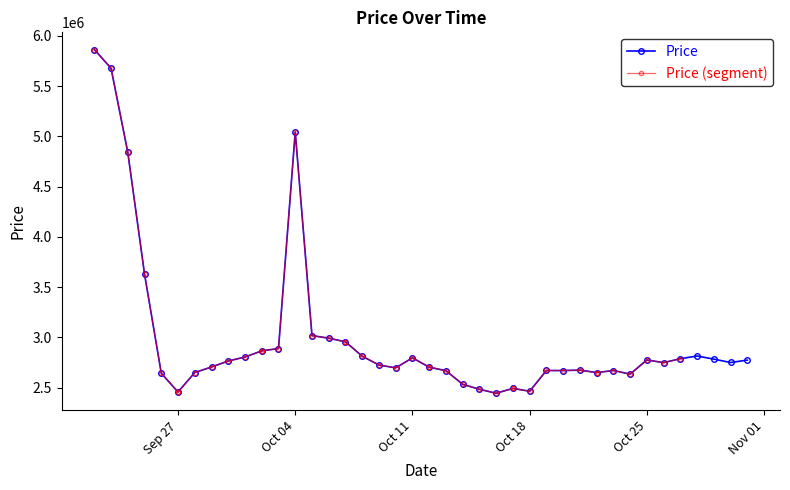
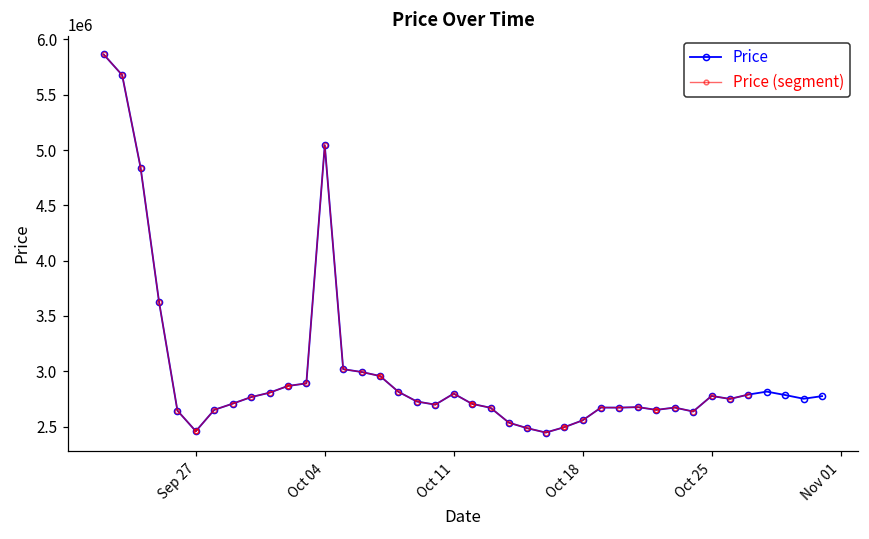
Price, Oct 18: 2470000 -> 2560000
